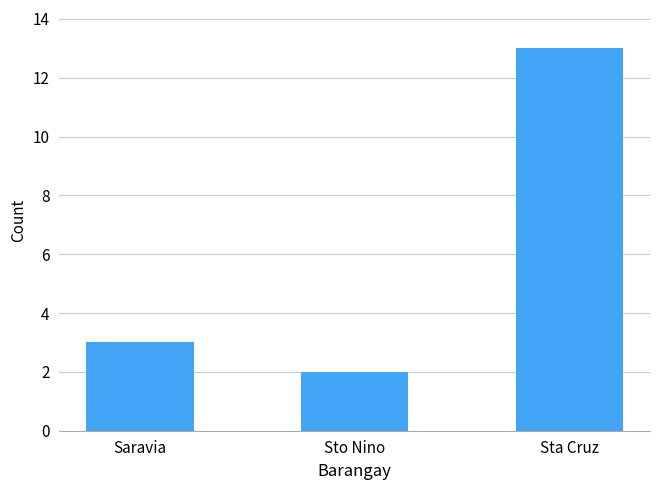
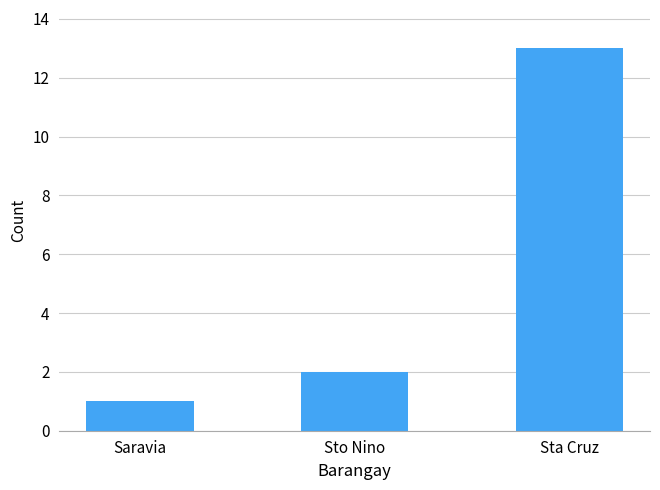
Saravia: 3 -> 1
